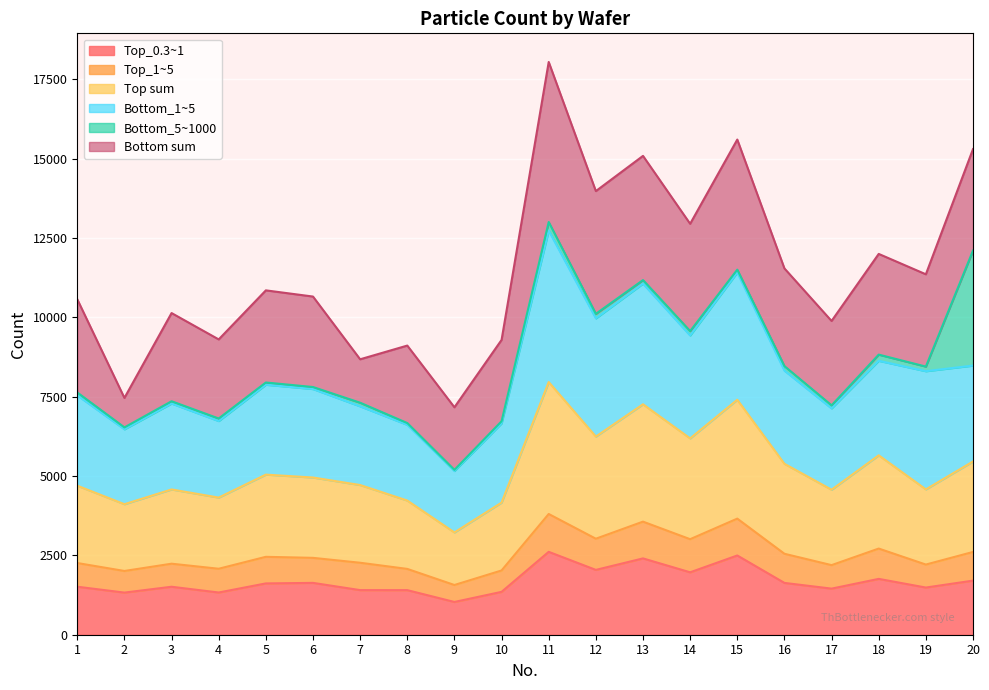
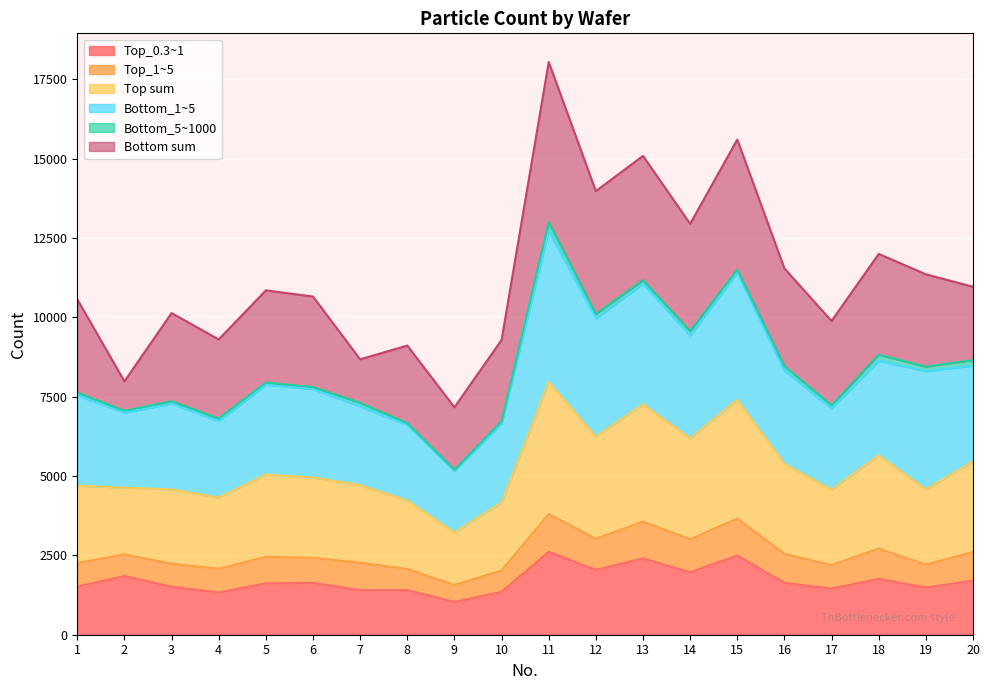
Top_0.3~1, 2: 1300 -> 1900
Bottom_5~1000, 20: 3600 -> 200
Bottom sum, 20: 3200 -> 2300
